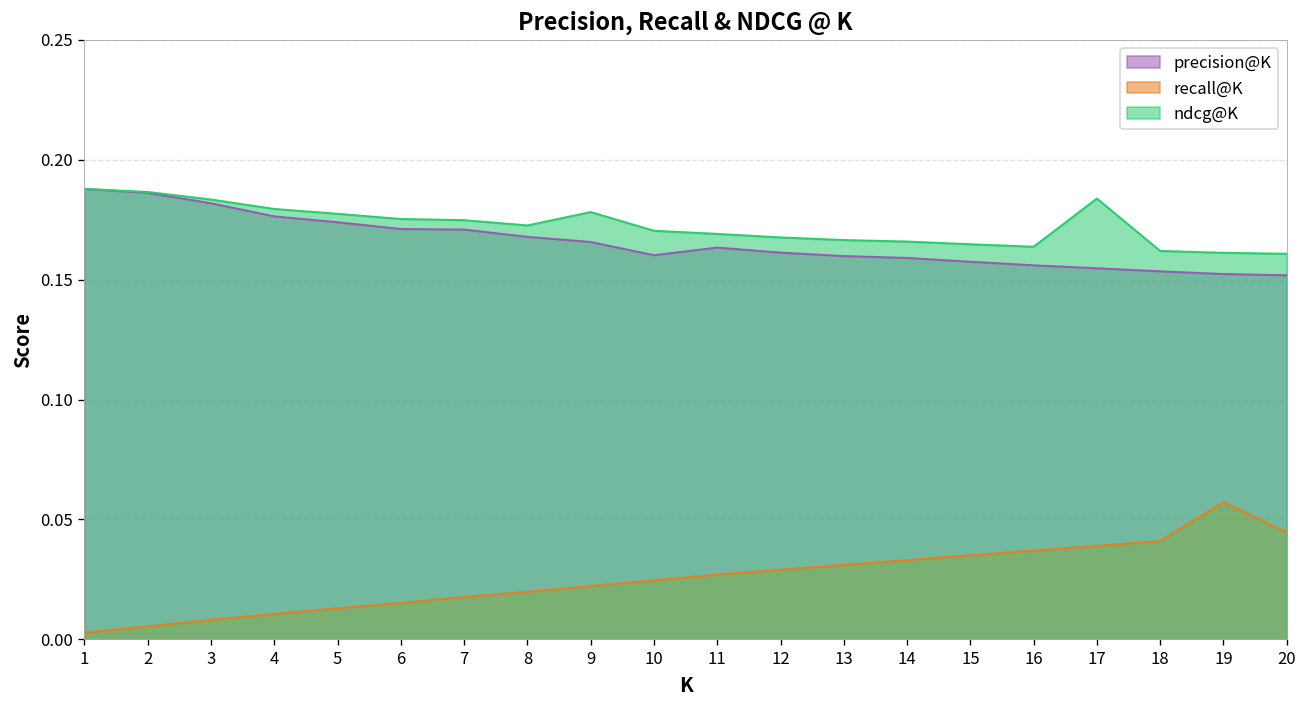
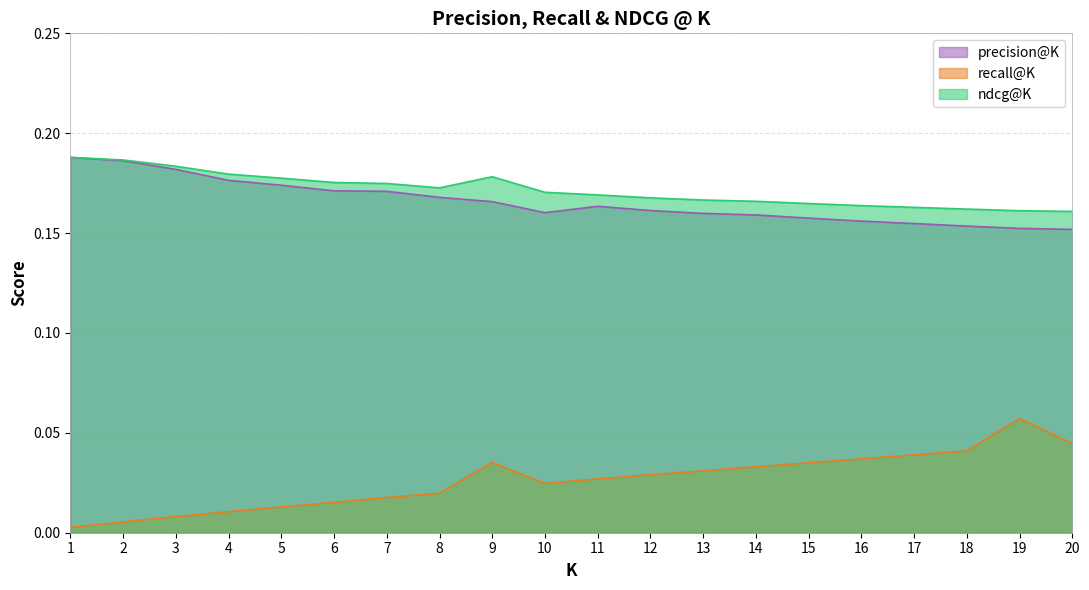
recall@K, 9: 0.022 -> 0.035
ndcg@K, 17: 0.184 -> 0.163
